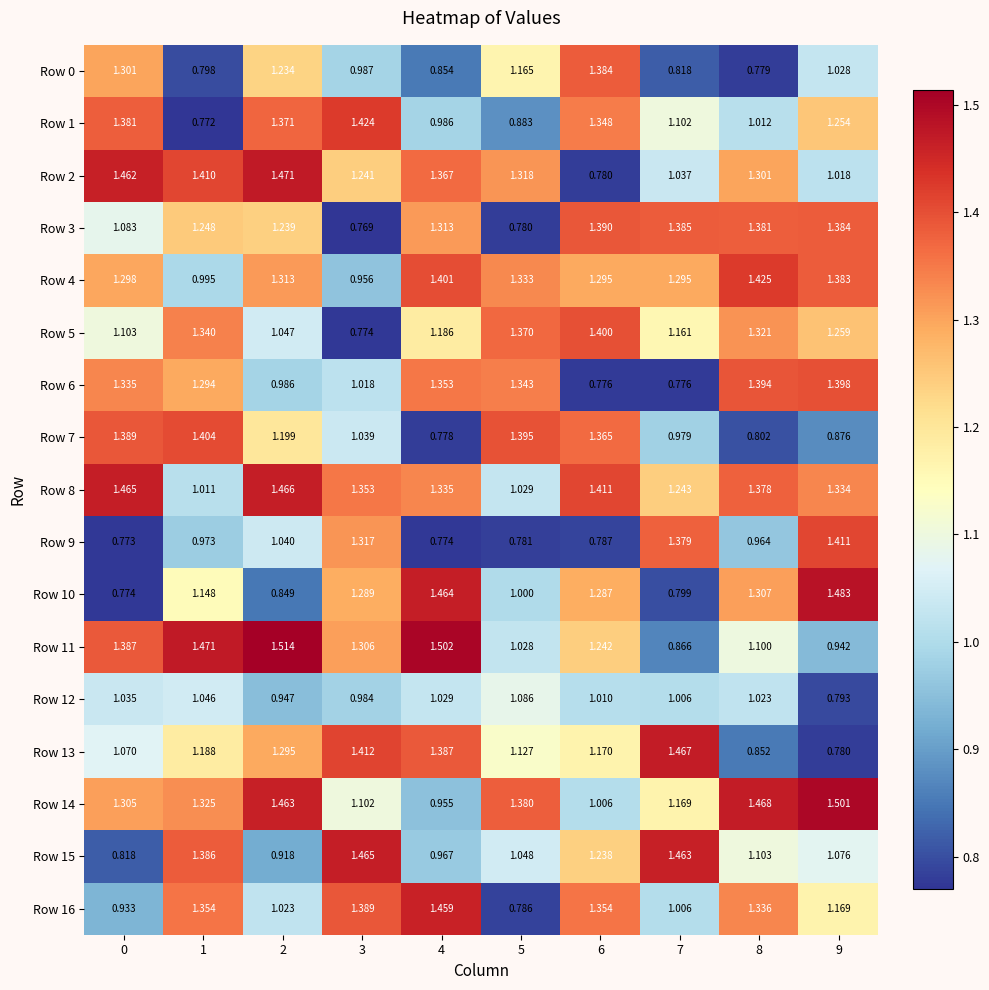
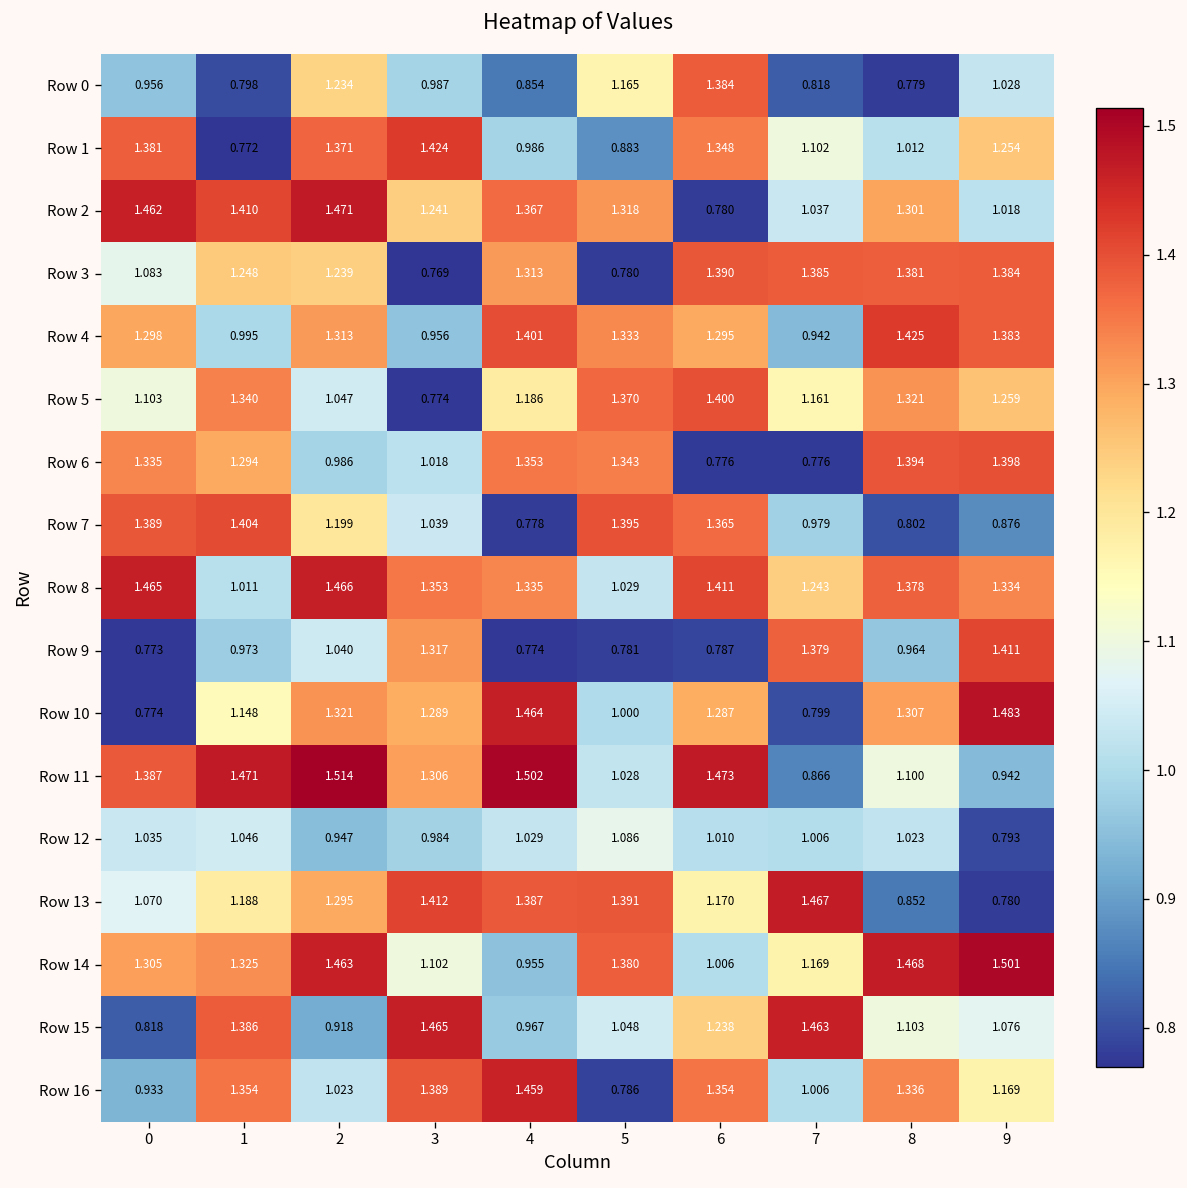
Row 0, 0: 1.301 -> 0.956
Row 4, 7: 1.295 -> 0.942
Row 10, 2: 0.849 -> 1.321
Row 11, 6: 1.242 -> 1.473
Row 13, 5: 1.127 -> 1.391
